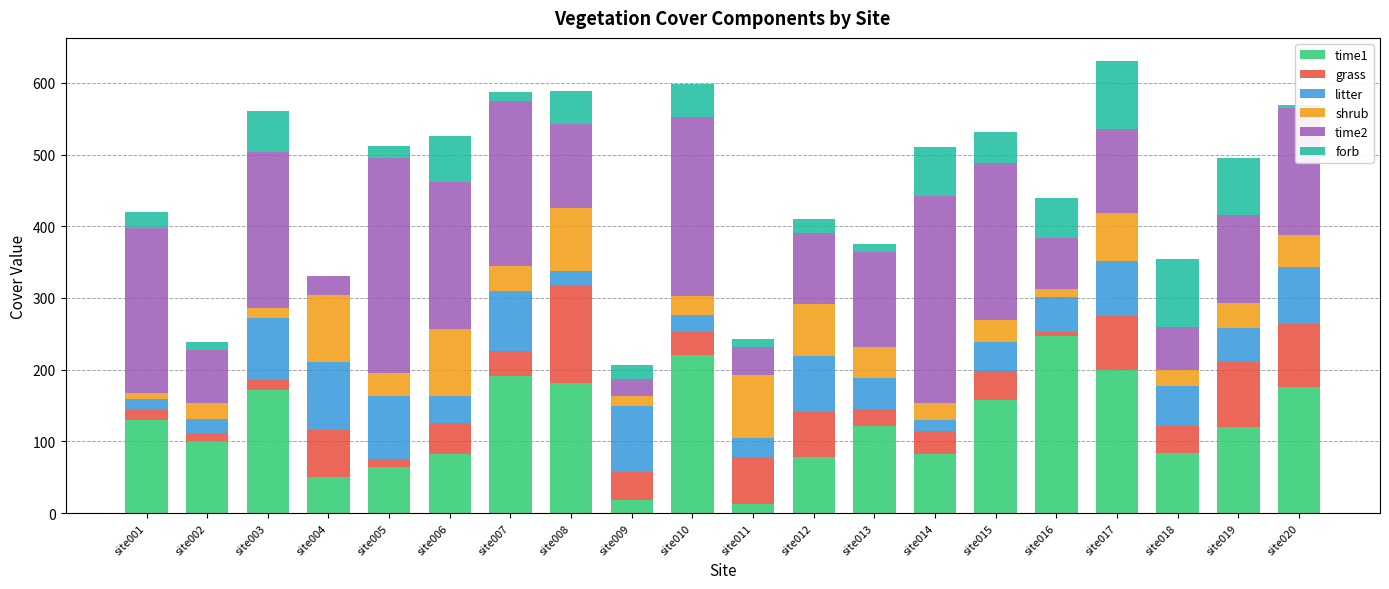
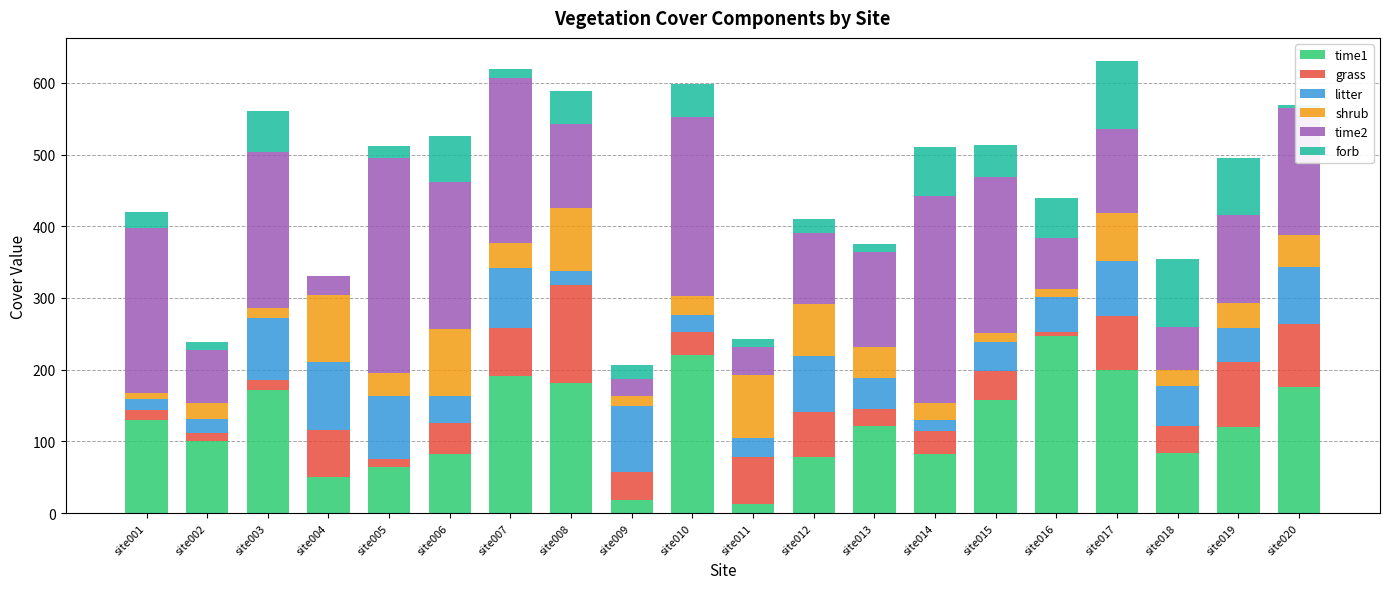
grass, site007: 40 -> 70
shrub, site015: 30 -> 10
